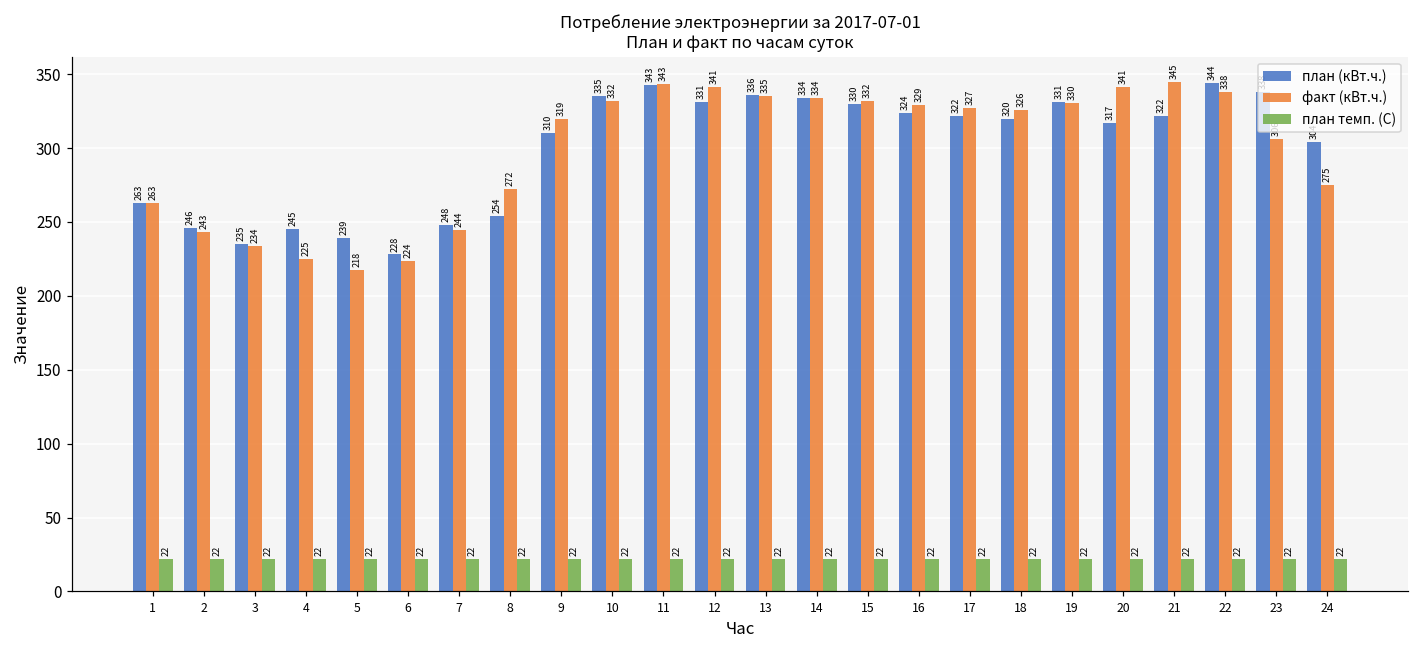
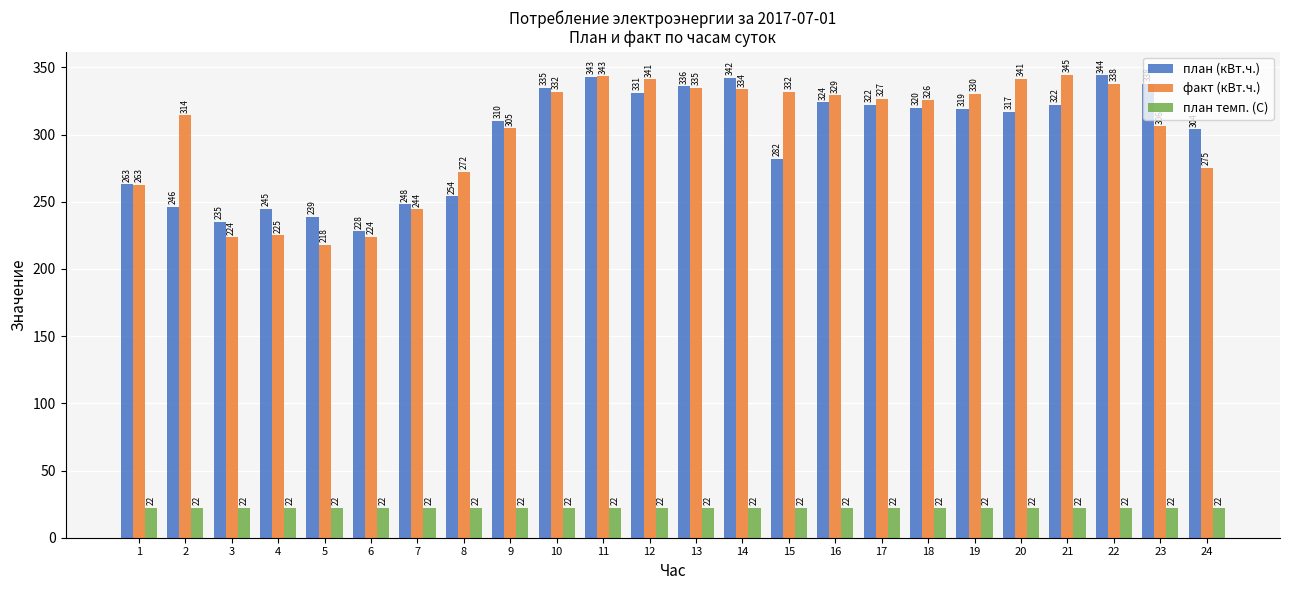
факт (кВт.ч.), 2: 243 -> 314
факт (кВт.ч.), 3: 234 -> 224
факт (кВт.ч.), 9: 319 -> 305
план (кВт.ч.), 14: 334 -> 342
план (кВт.ч.), 15: 330 -> 282
план (кВт.ч.), 19: 331 -> 319
